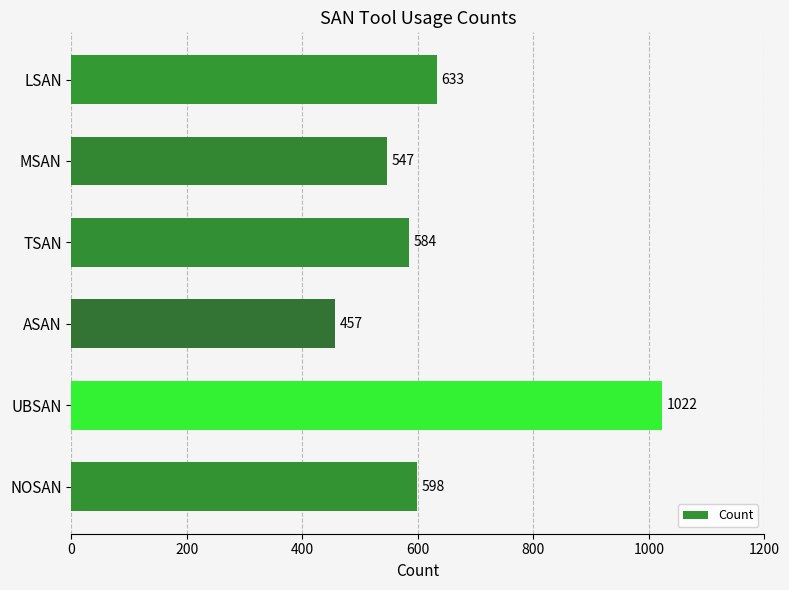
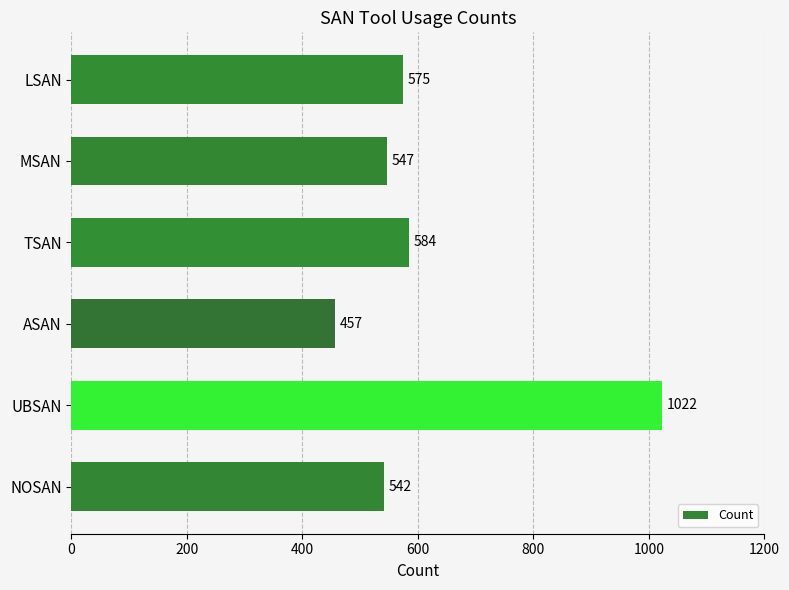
LSAN: 633 -> 575
NOSAN: 598 -> 542
